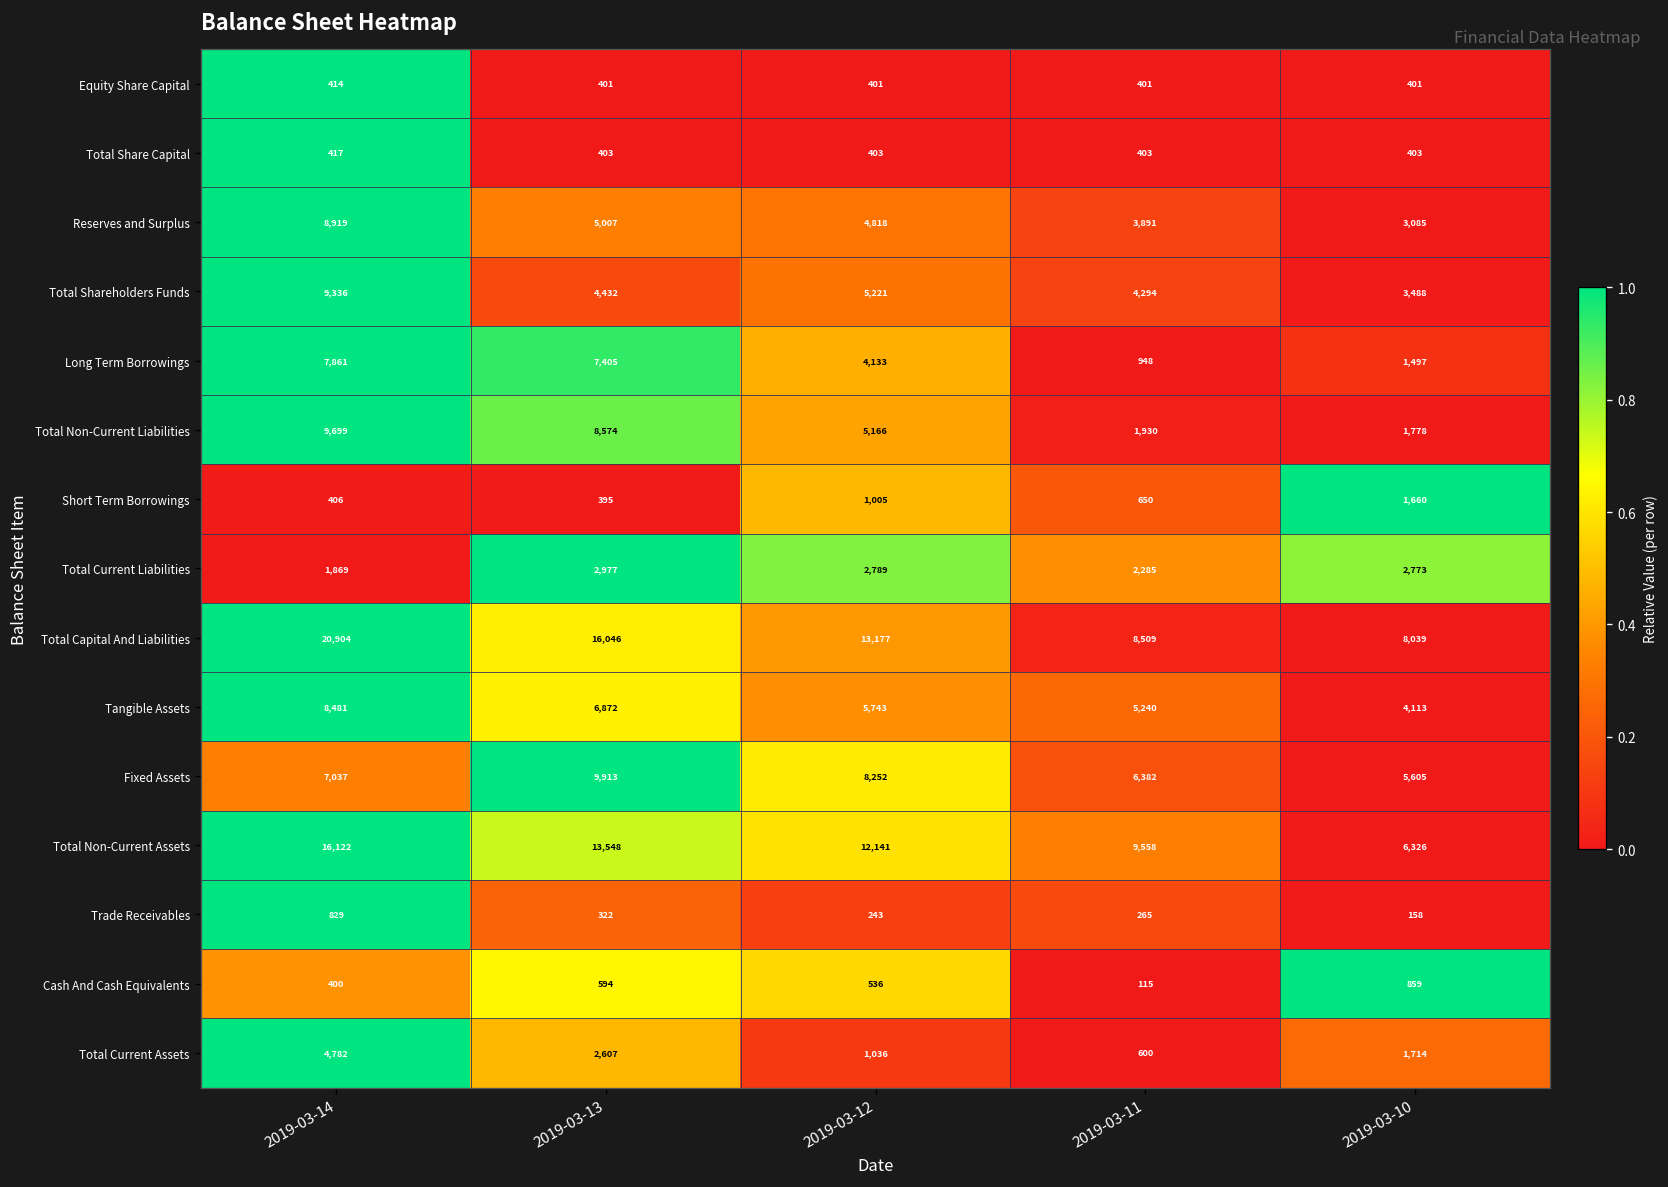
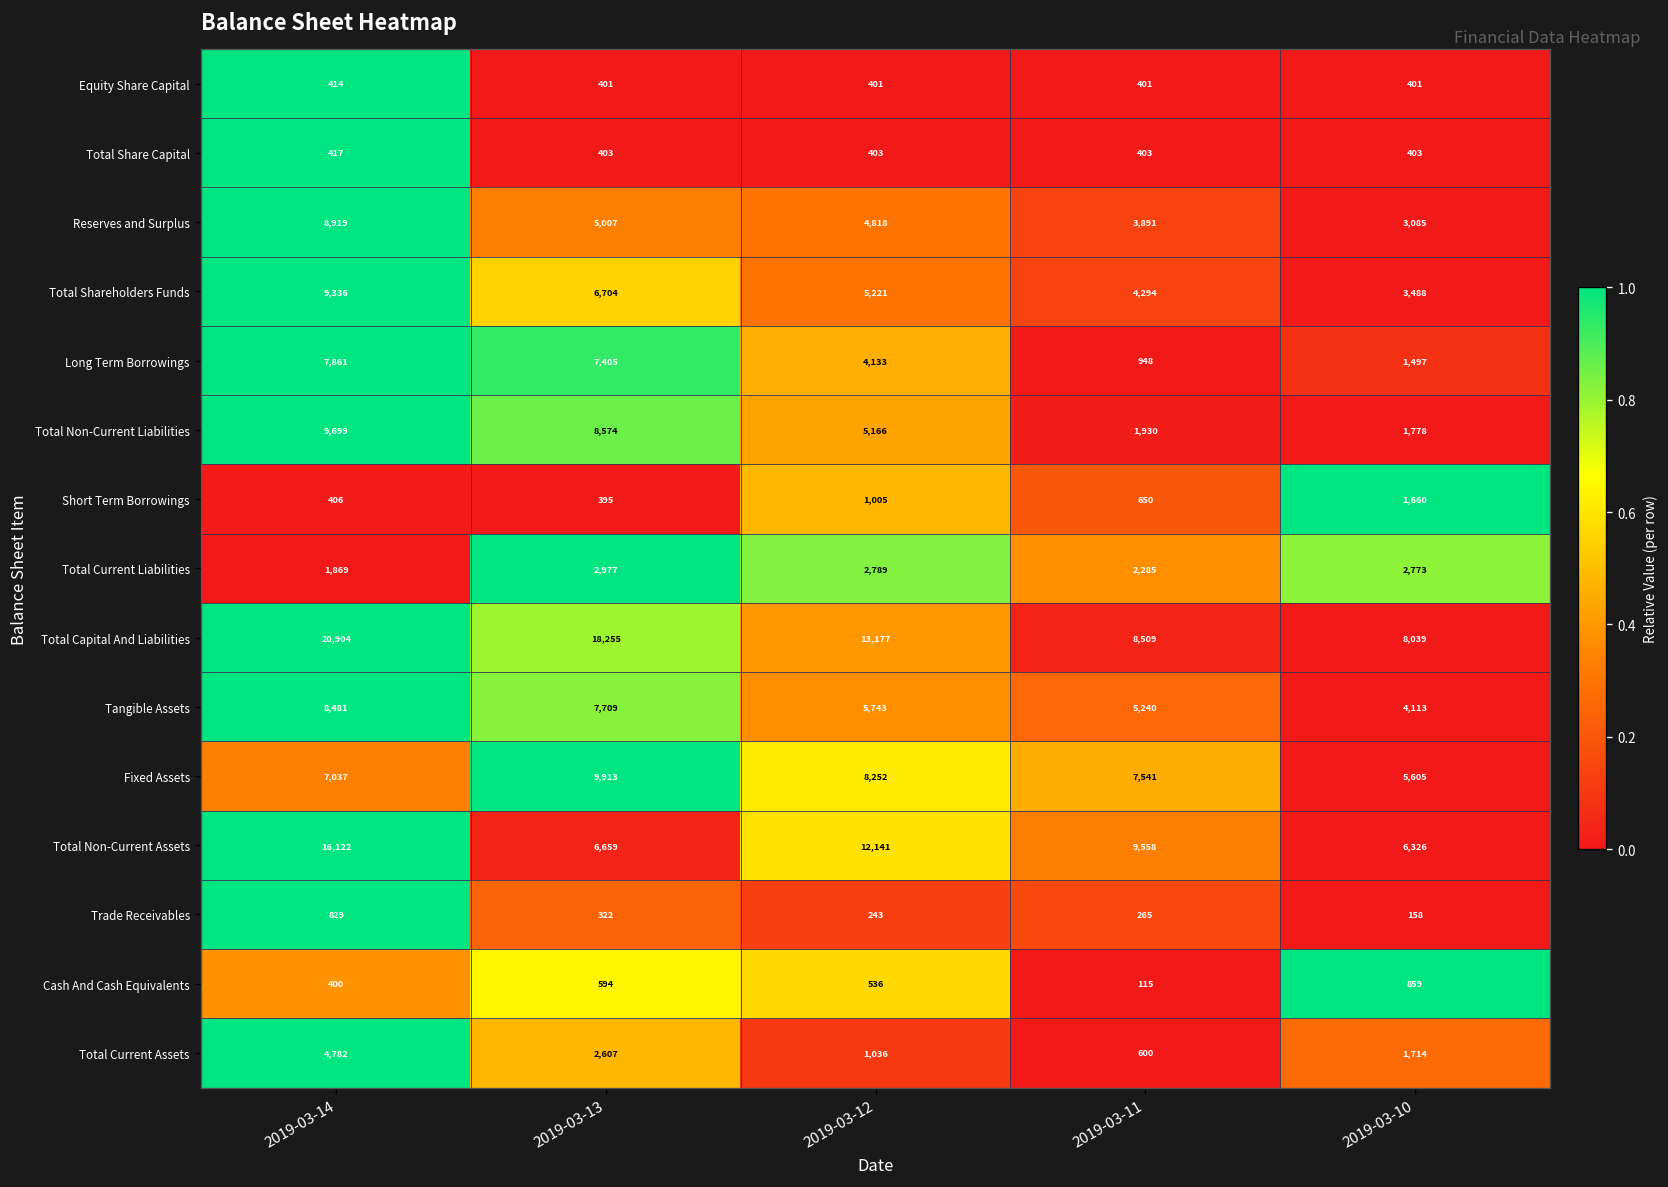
Total Shareholders Funds, 2019-03-13: 4,432 -> 6,704
Total Capital And Liabilities, 2019-03-13: 16,046 -> 18,255
Tangible Assets, 2019-03-13: 6,872 -> 7,709
Fixed Assets, 2019-03-11: 6,382 -> 7,541
Total Non-Current Assets, 2019-03-13: 13,548 -> 6,659
